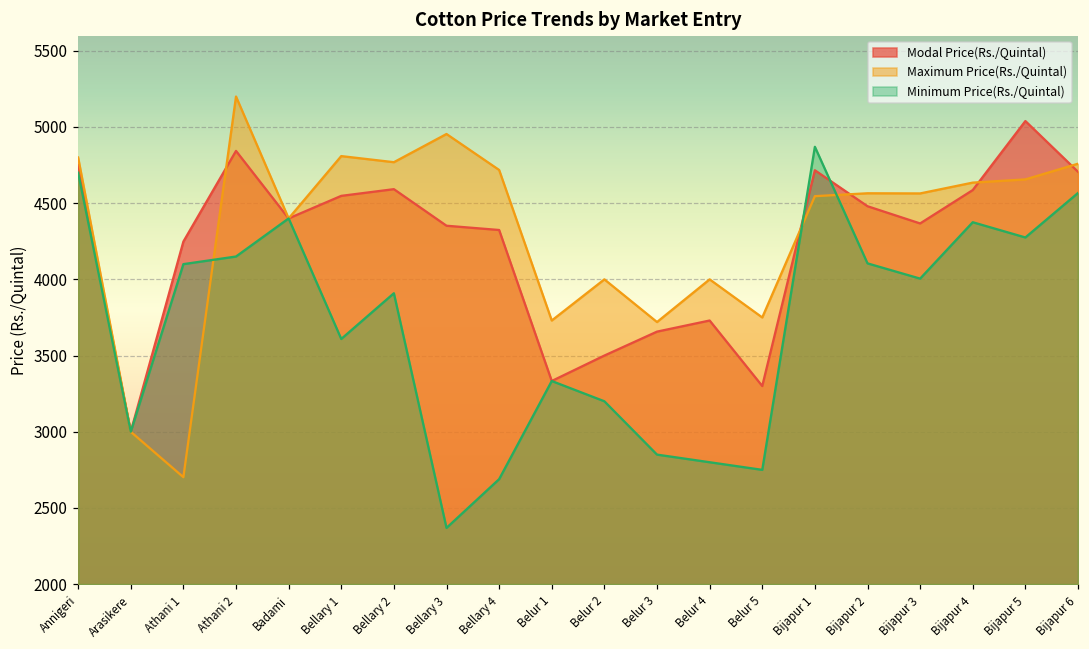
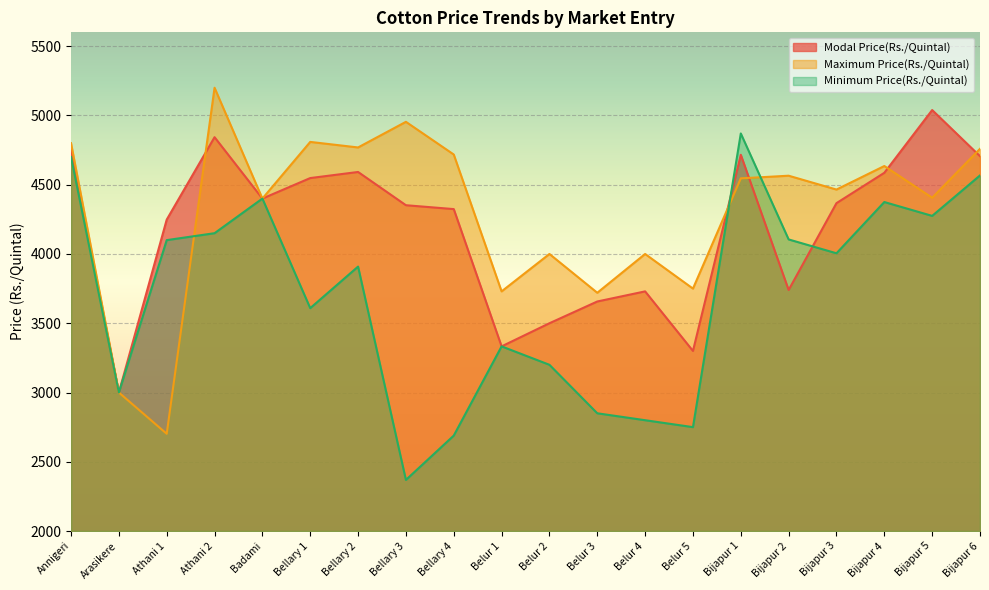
Modal Price(Rs./Quintal), Bijapur 2: 4480 -> 3740
Maximum Price(Rs./Quintal), Bijapur 3: 4560 -> 4470
Maximum Price(Rs./Quintal), Bijapur 5: 4660 -> 4410
